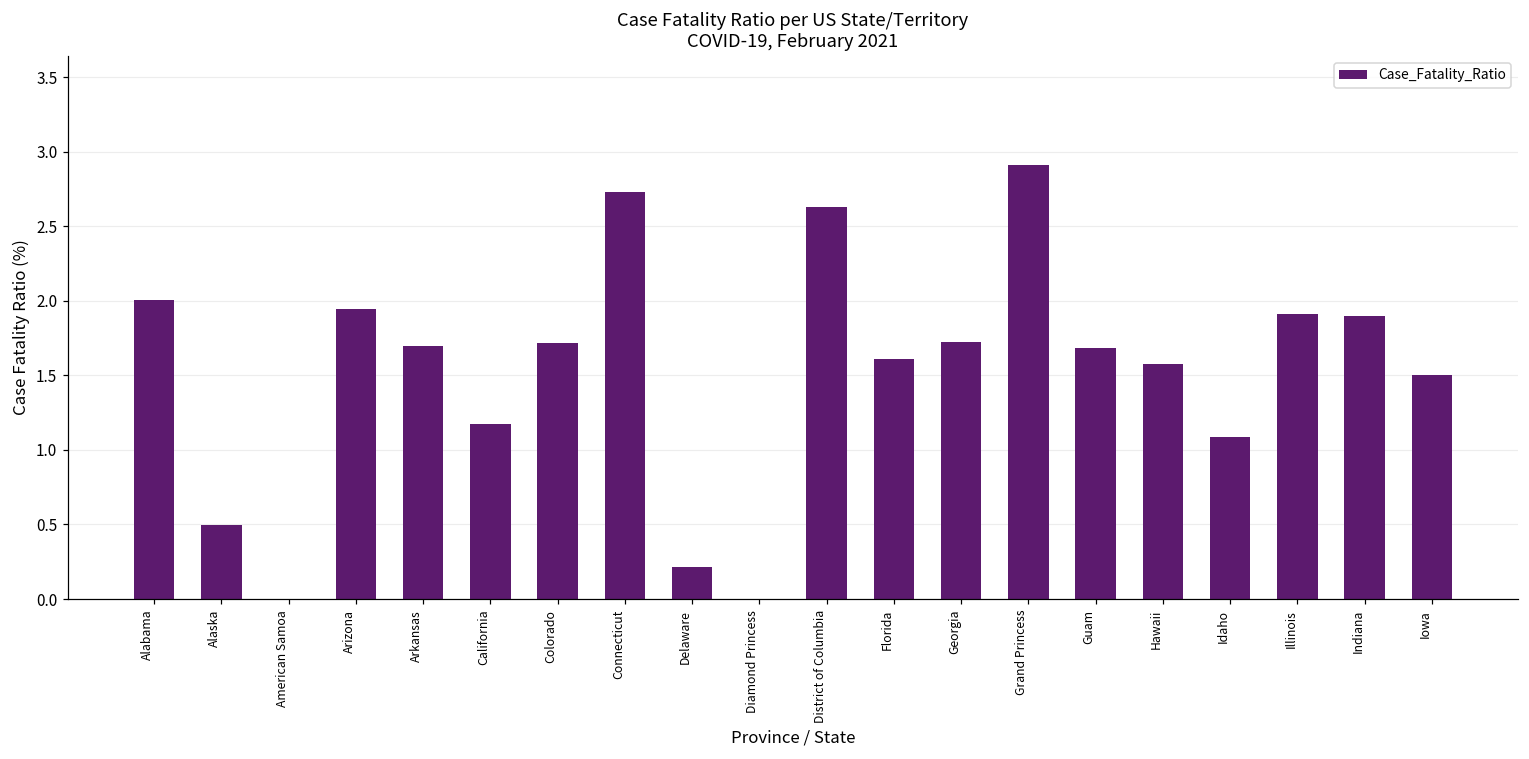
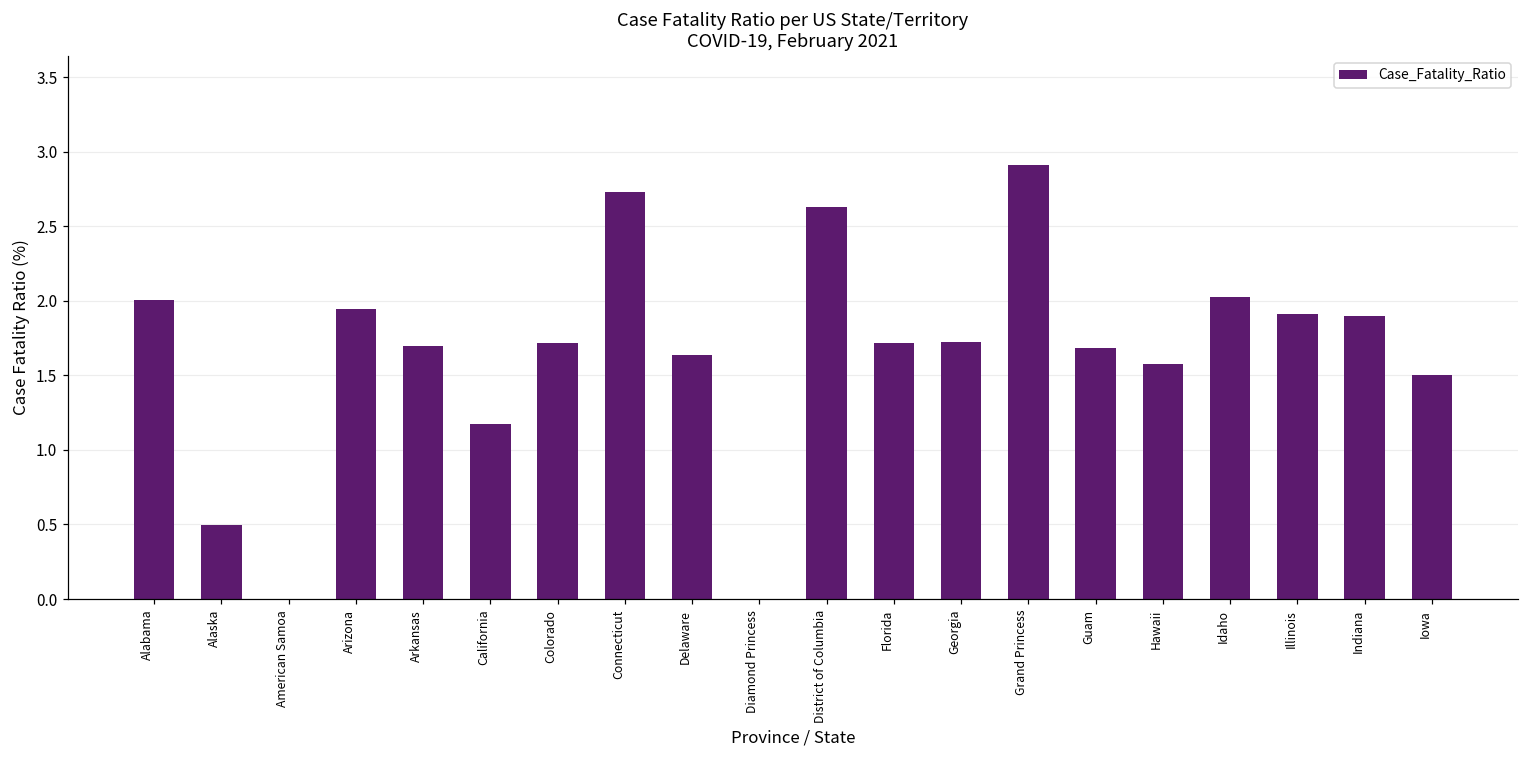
Delaware: 0.22 -> 1.64
Florida: 1.61 -> 1.72
Idaho: 1.08 -> 2.02
